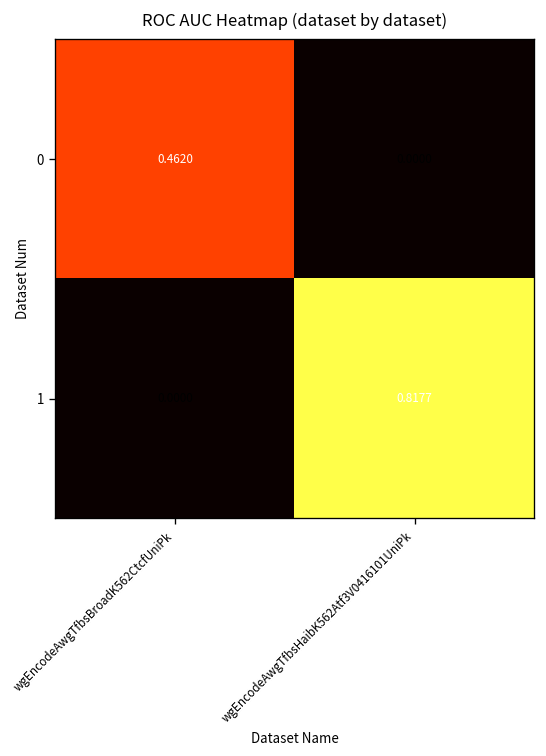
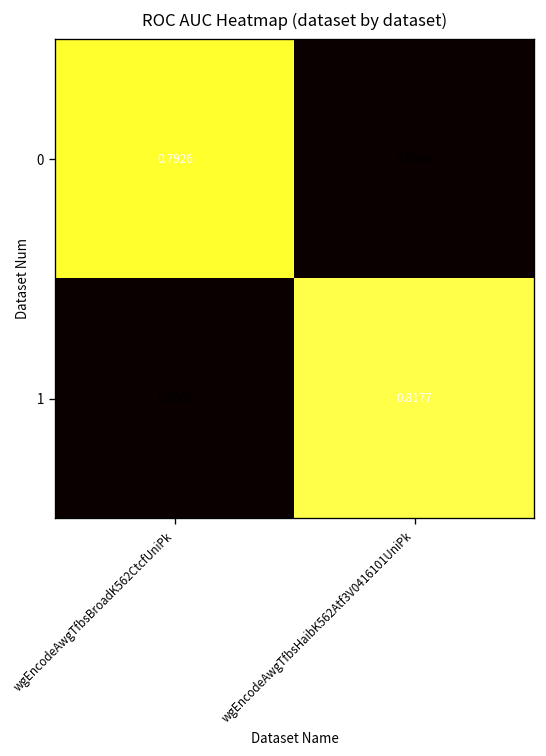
0, wgEncodeAwgTfbsBroadK562CtcfUniPk: 0.4620 -> 0.7926
